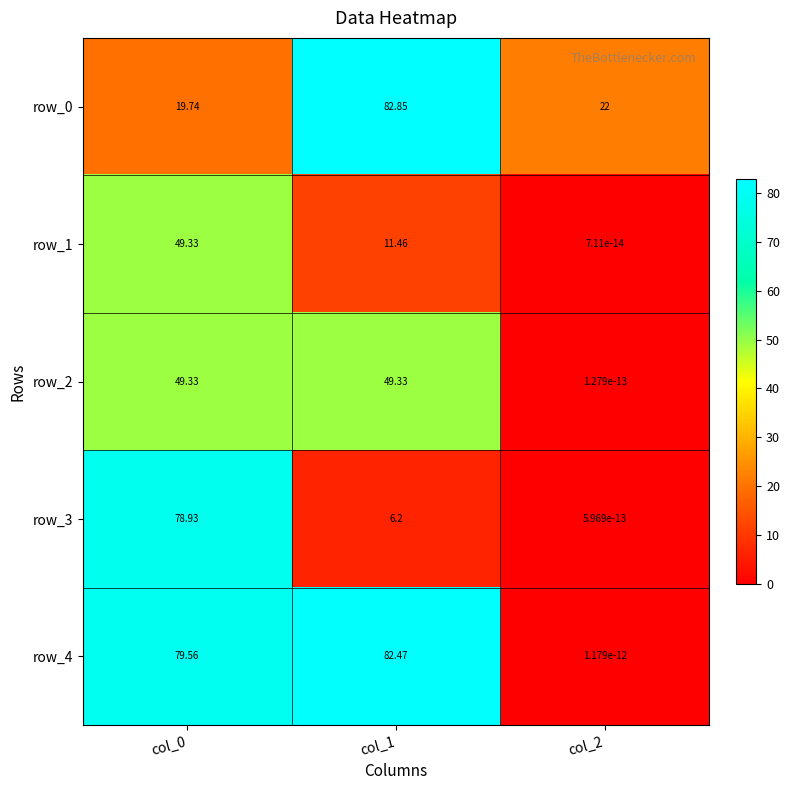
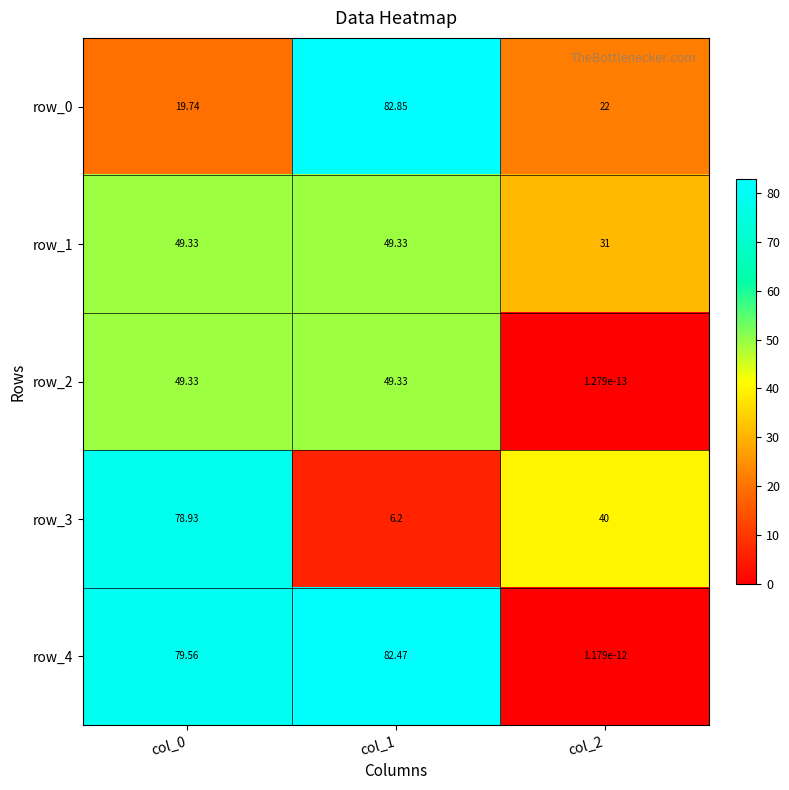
row_1, col_1: 11.46 -> 49.33
row_1, col_2: 7.11e-14 -> 31
row_3, col_2: 5.969e-13 -> 40
